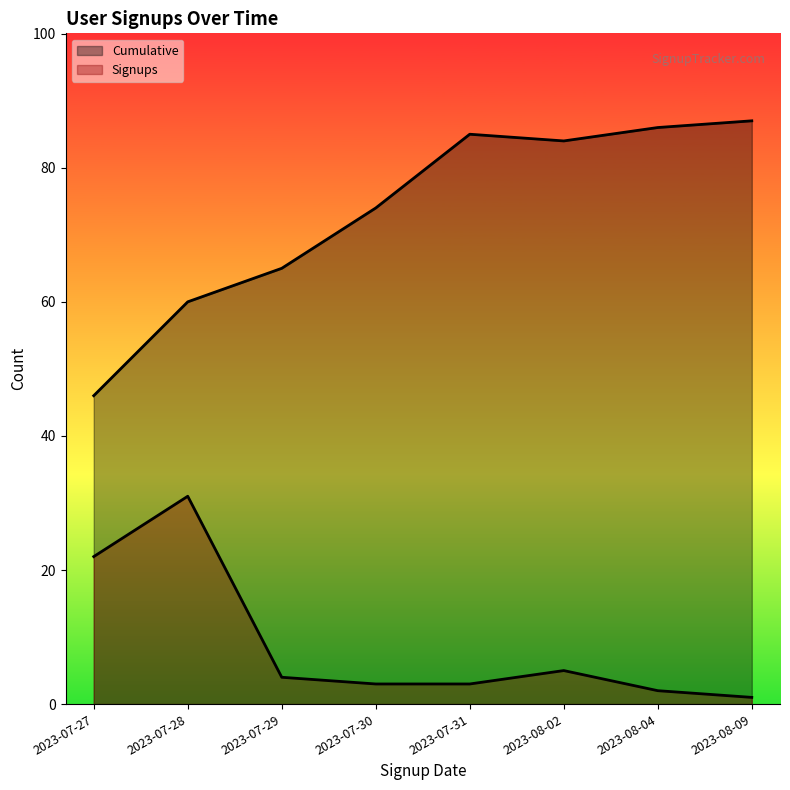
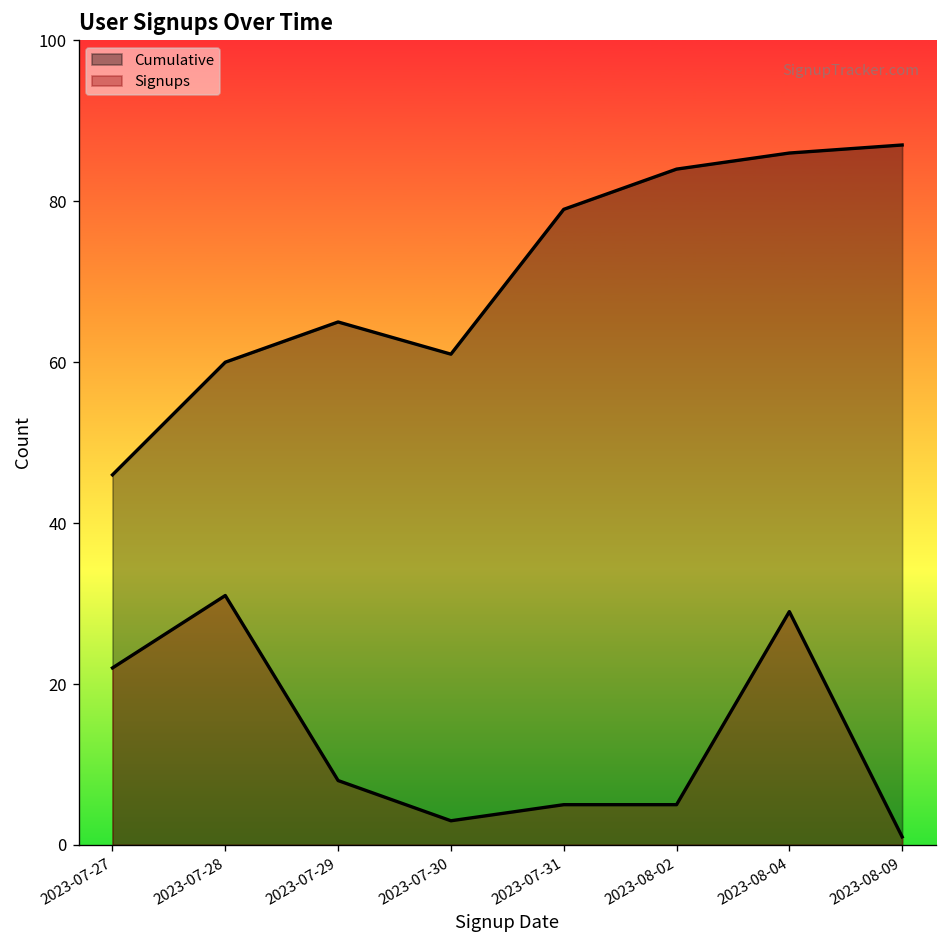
Signups, 2023-07-29: 4 -> 8
Cumulative, 2023-07-30: 74 -> 61
Cumulative, 2023-07-31: 85 -> 79
Signups, 2023-07-31: 3 -> 5
Signups, 2023-08-04: 2 -> 29
